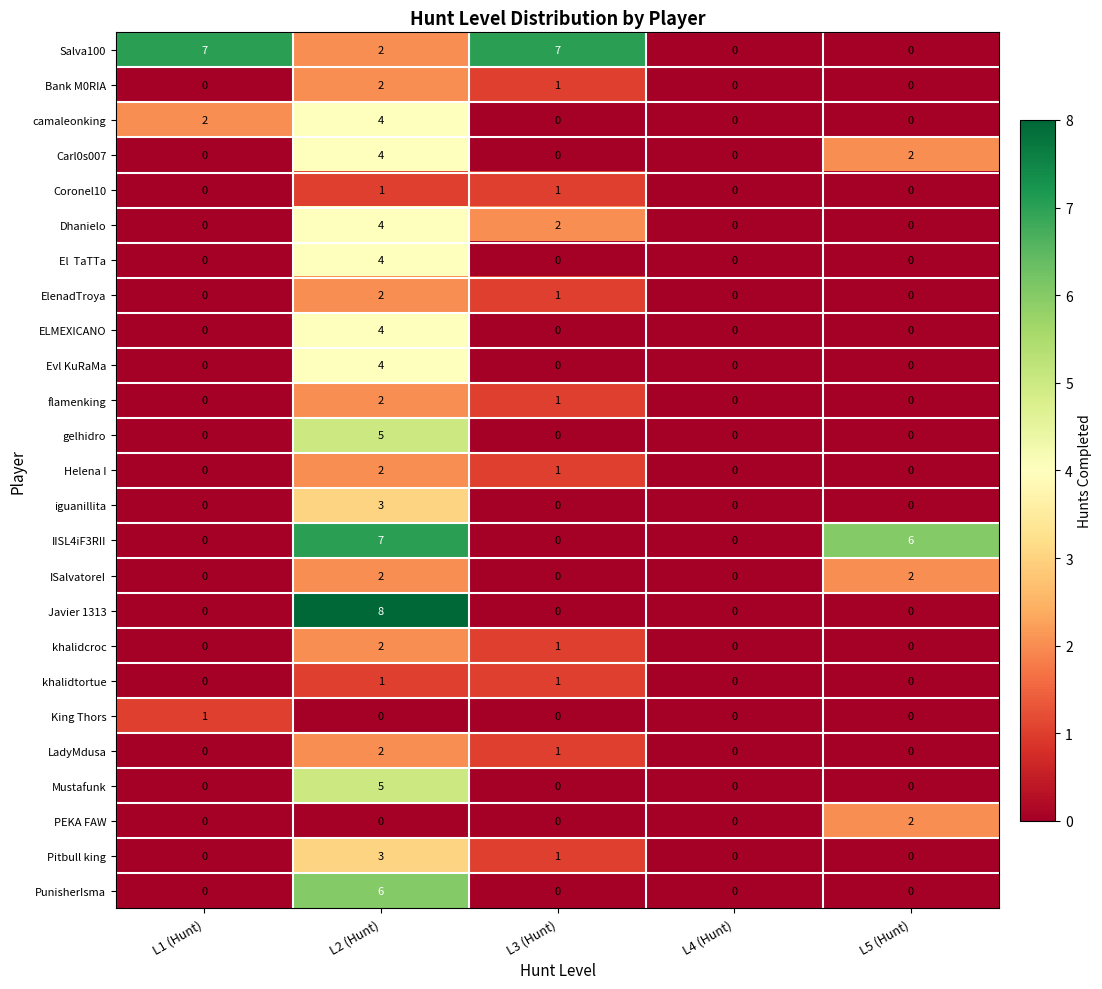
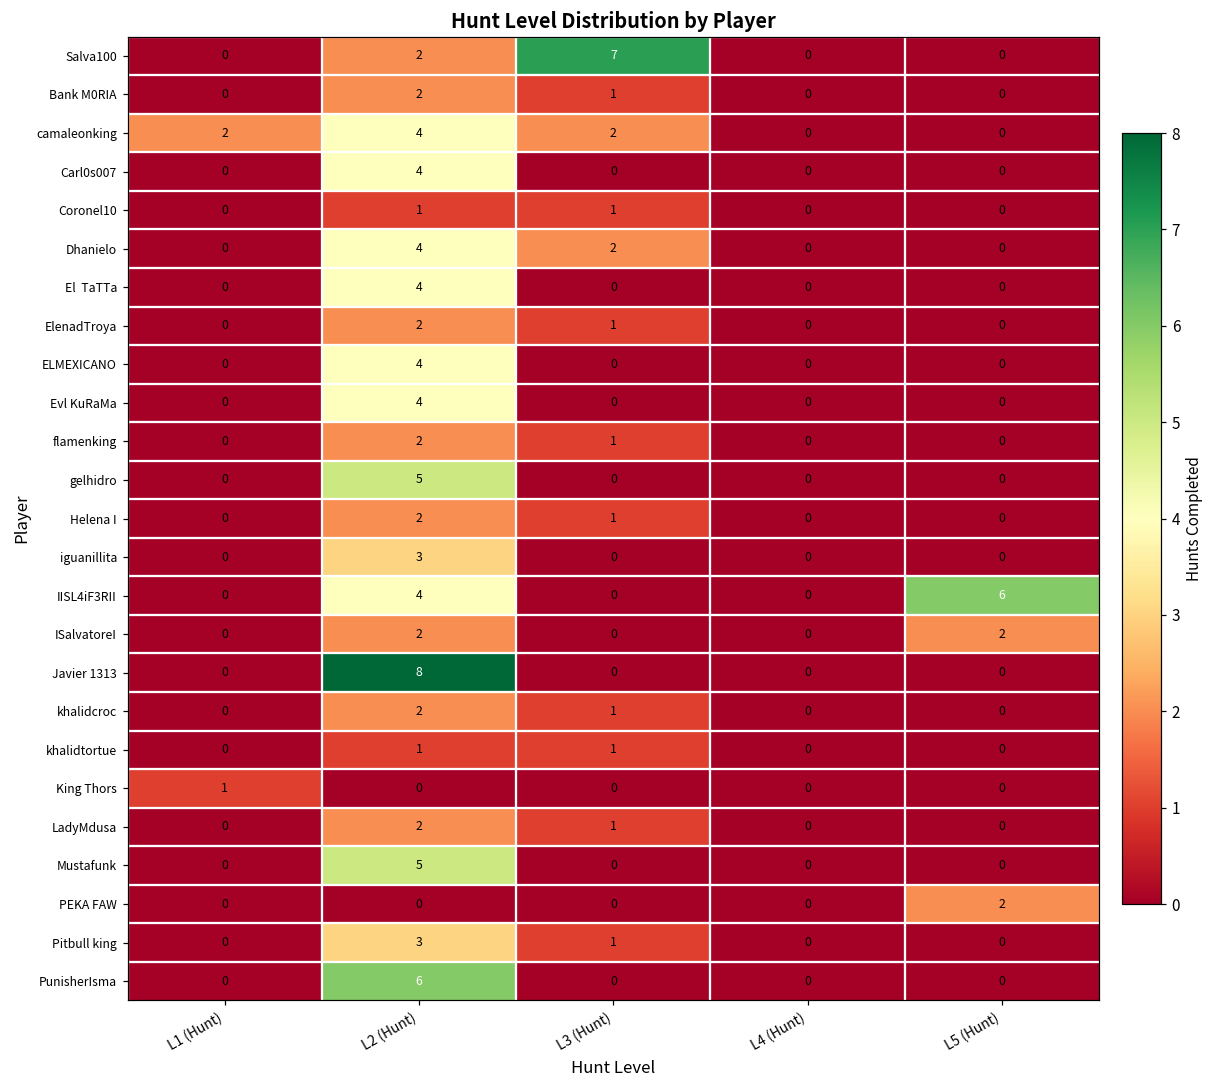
Salva100, L1 (Hunt): 7 -> 0
camaleonking, L3 (Hunt): 0 -> 2
Carl0s007, L5 (Hunt): 2 -> 0
IISL4iF3RII, L2 (Hunt): 7 -> 4
